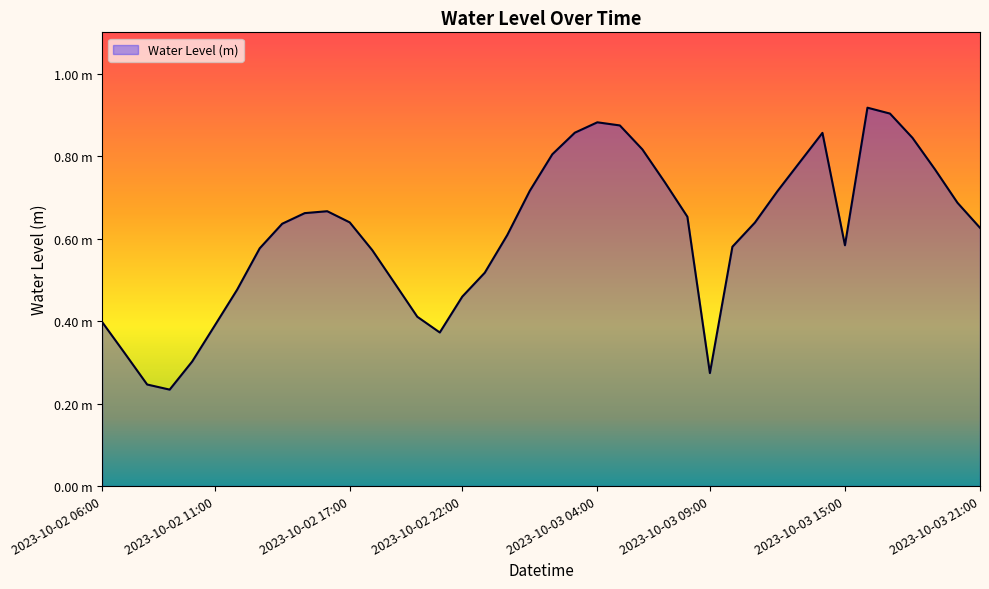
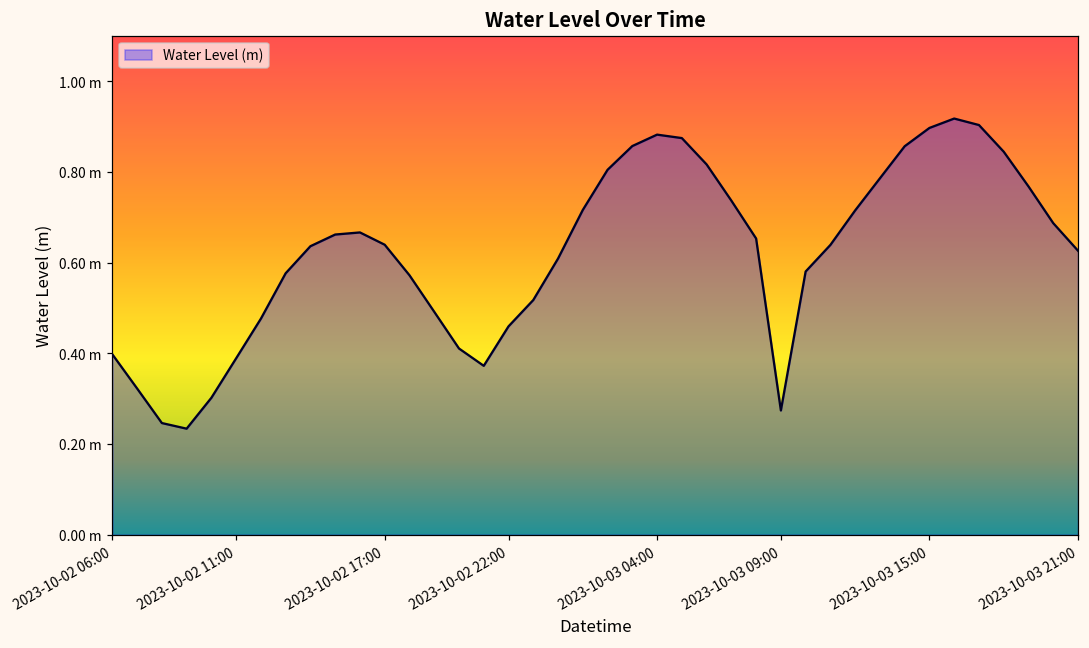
2023-10-03 15:00: 0.58 m -> 0.90 m
